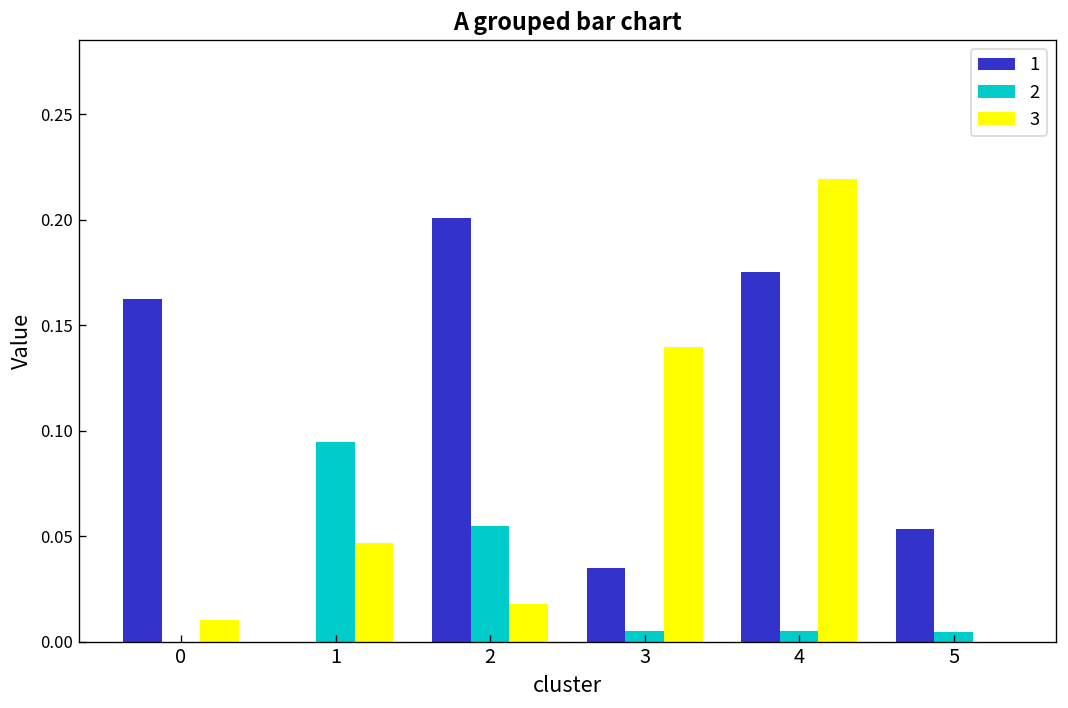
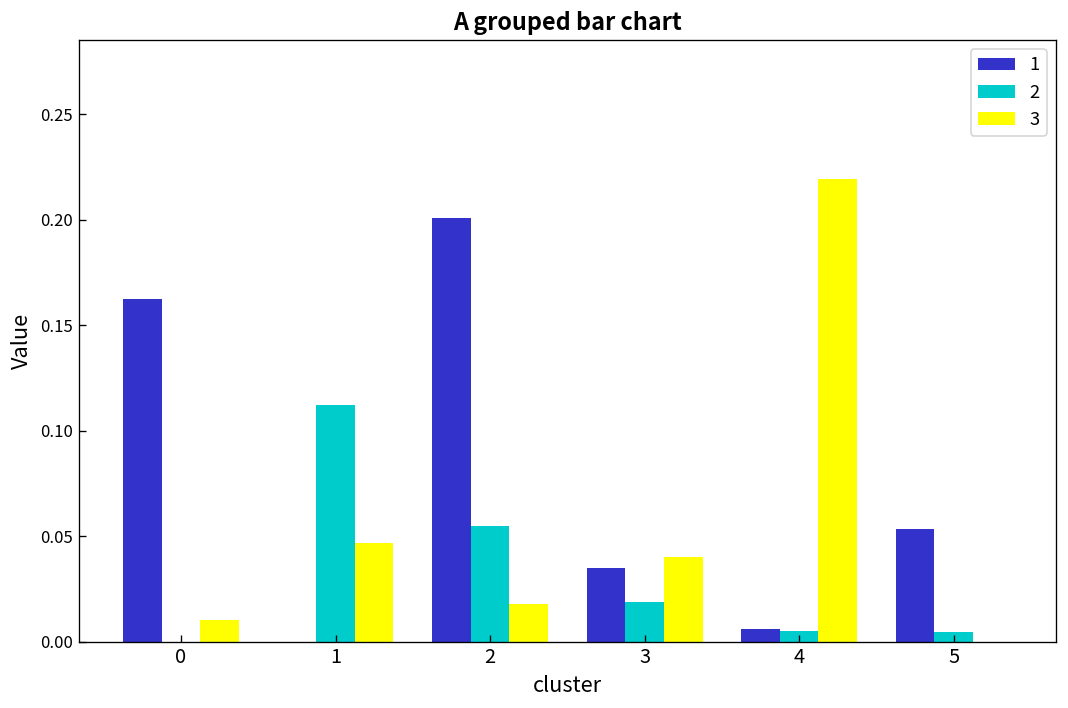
2, 1: 0.095 -> 0.112
2, 3: 0.005 -> 0.019
3, 3: 0.140 -> 0.040
1, 4: 0.176 -> 0.006
